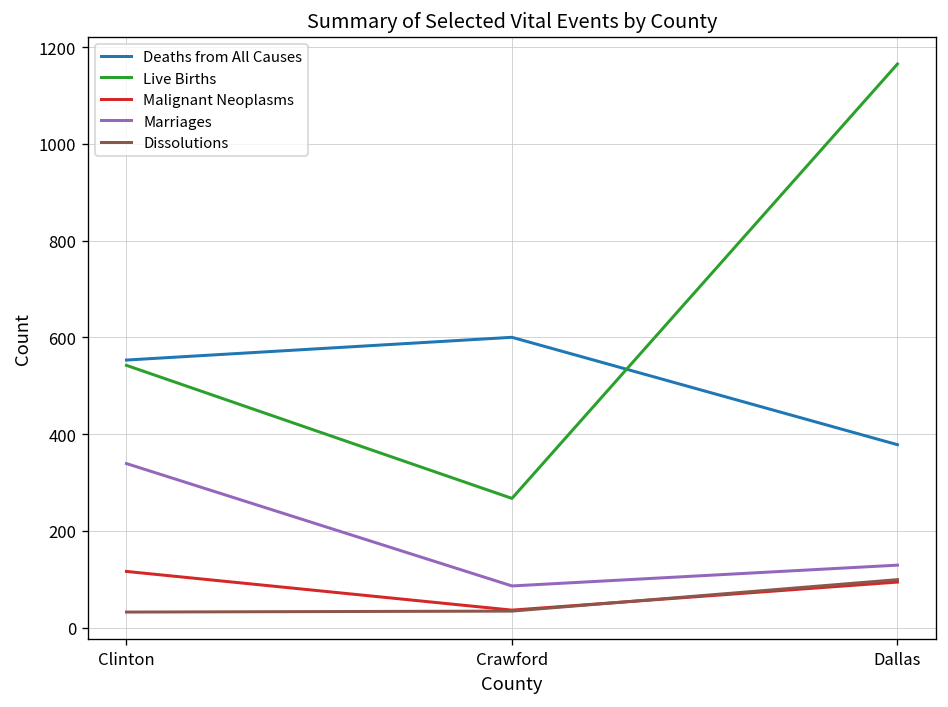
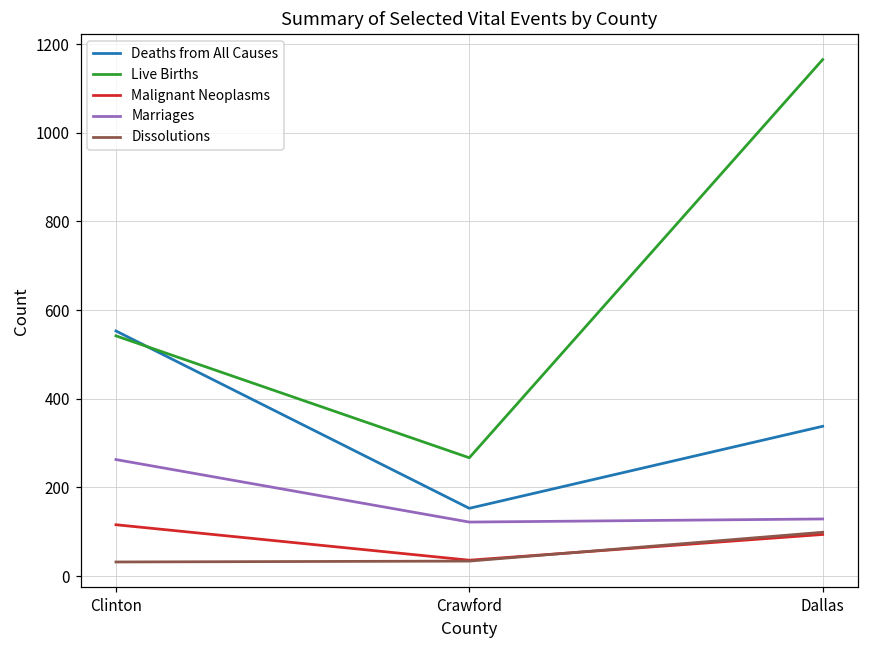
Marriages, Clinton: 340 -> 260
Deaths from All Causes, Crawford: 600 -> 150
Marriages, Crawford: 90 -> 120
Deaths from All Causes, Dallas: 380 -> 340
